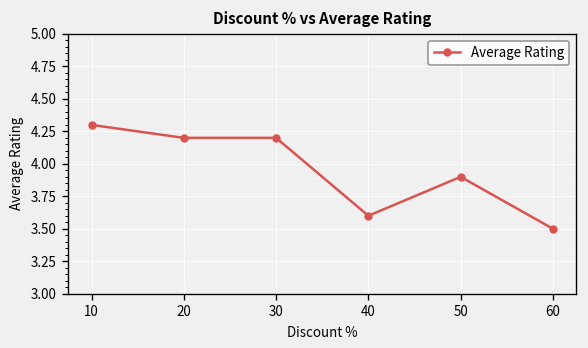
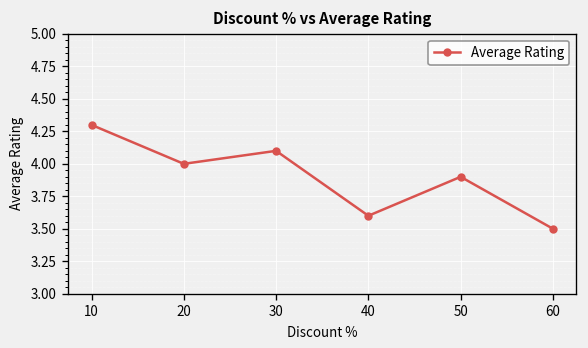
20: 4.2 -> 4.0
30: 4.2 -> 4.1
